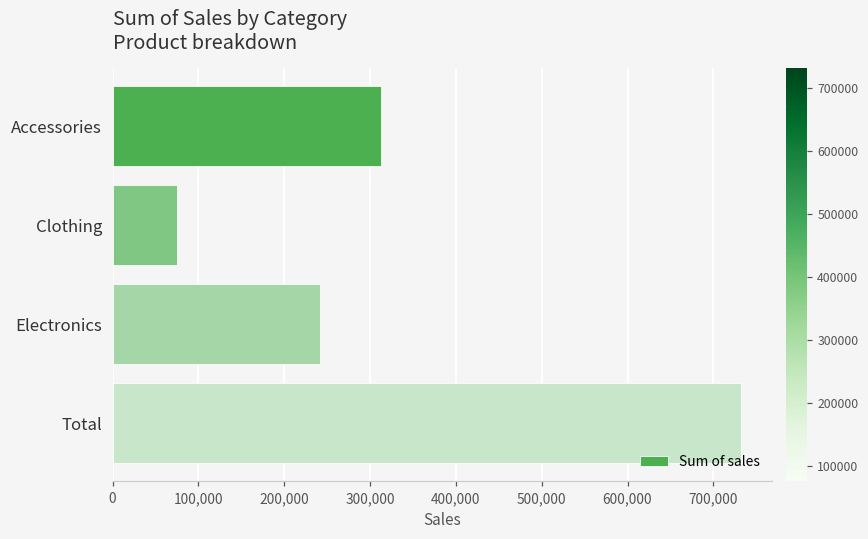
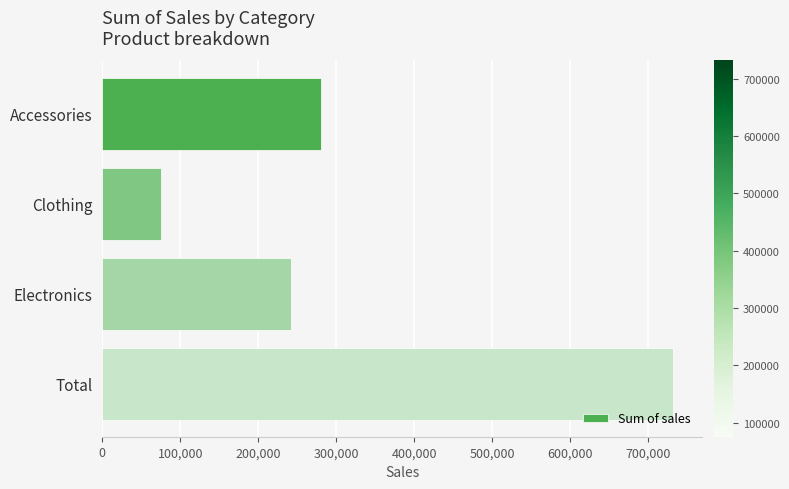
Accessories: 310,000 -> 280,000
